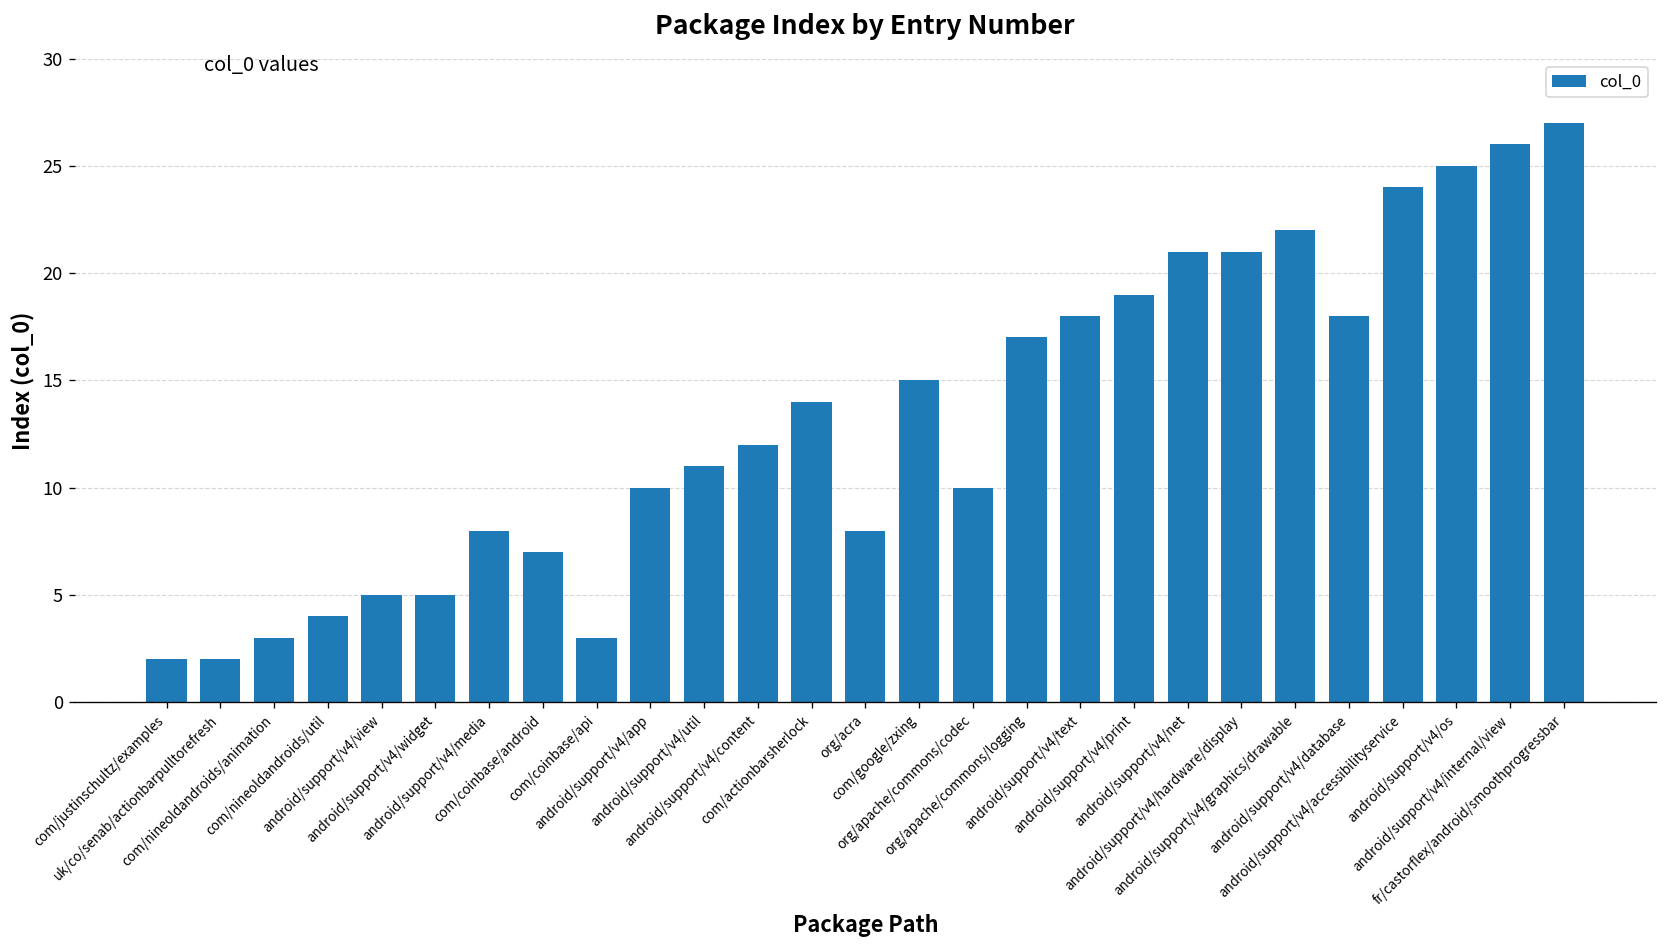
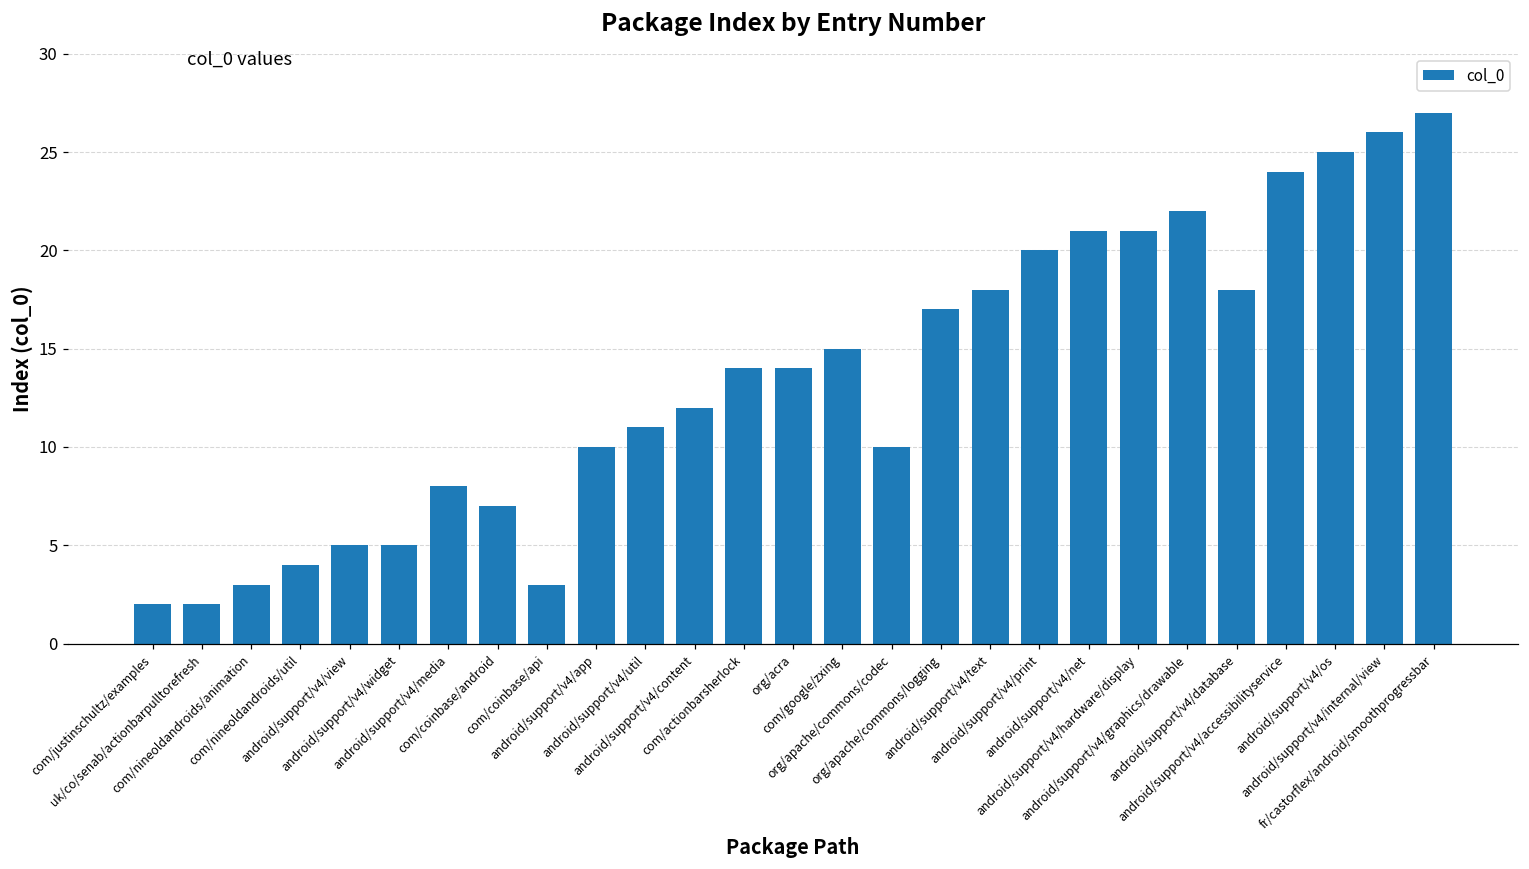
org/acra: 8 -> 14
android/support/v4/print: 19 -> 20
